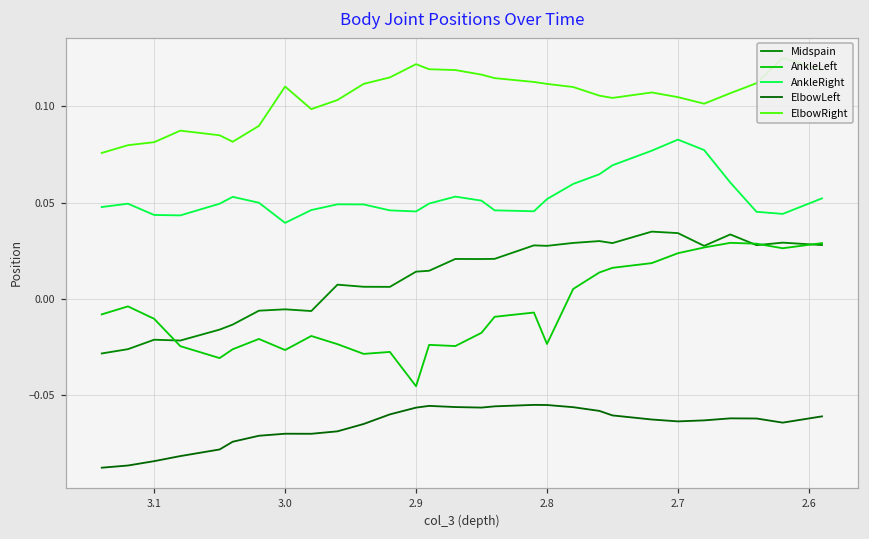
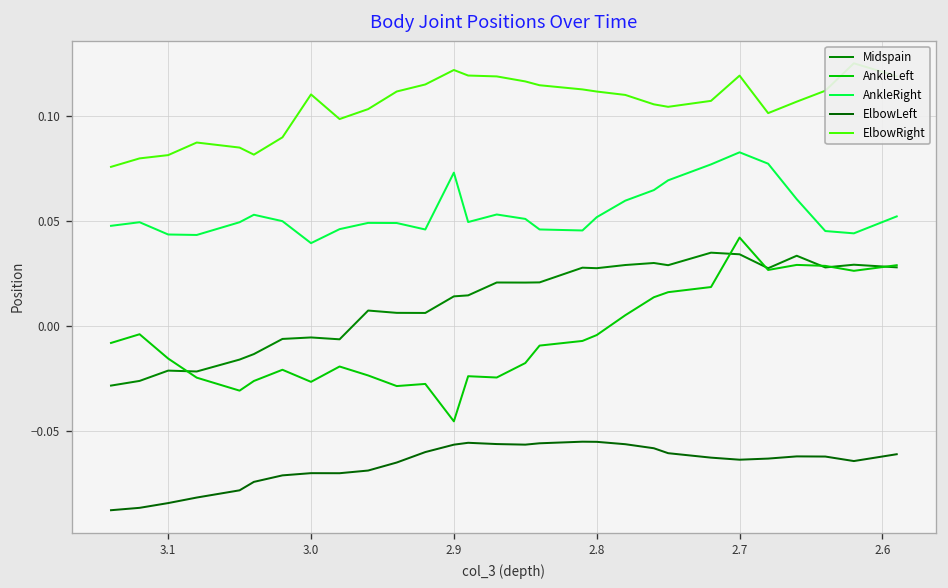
AnkleLeft, 3.1: -0.010 -> -0.016
AnkleRight, 2.9: 0.045 -> 0.073
AnkleLeft, 2.8: -0.024 -> -0.004
AnkleLeft, 2.7: 0.024 -> 0.042
ElbowRight, 2.7: 0.105 -> 0.119
